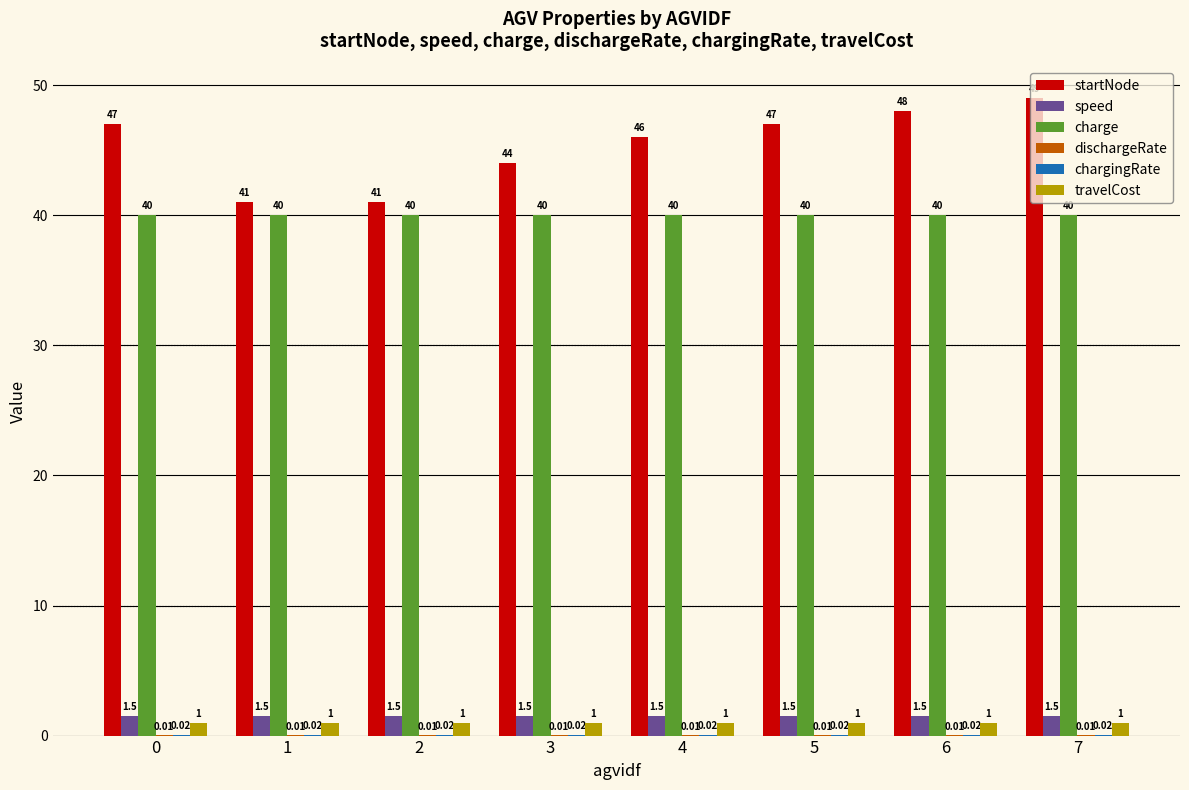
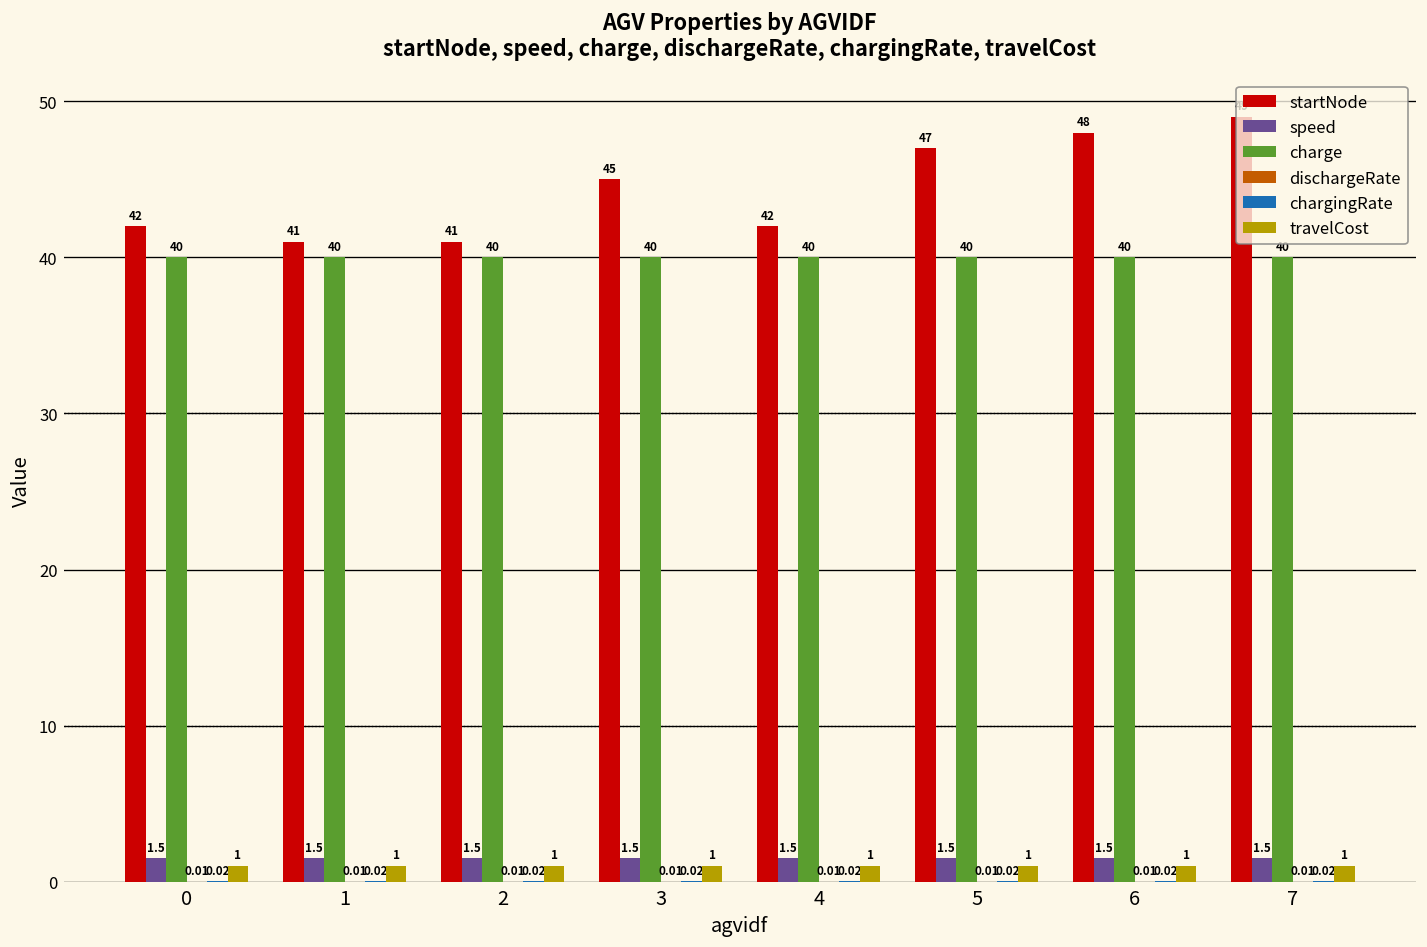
startNode, 0: 47 -> 42
startNode, 3: 44 -> 45
startNode, 4: 46 -> 42
